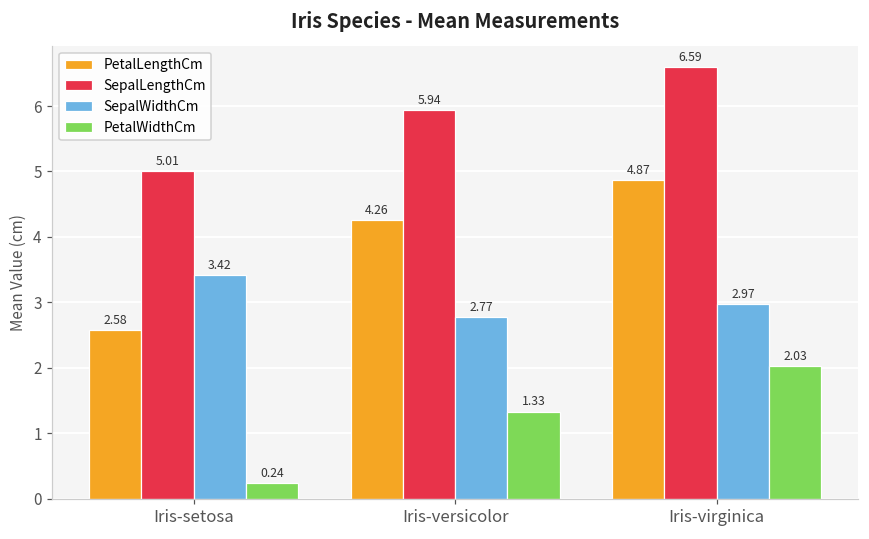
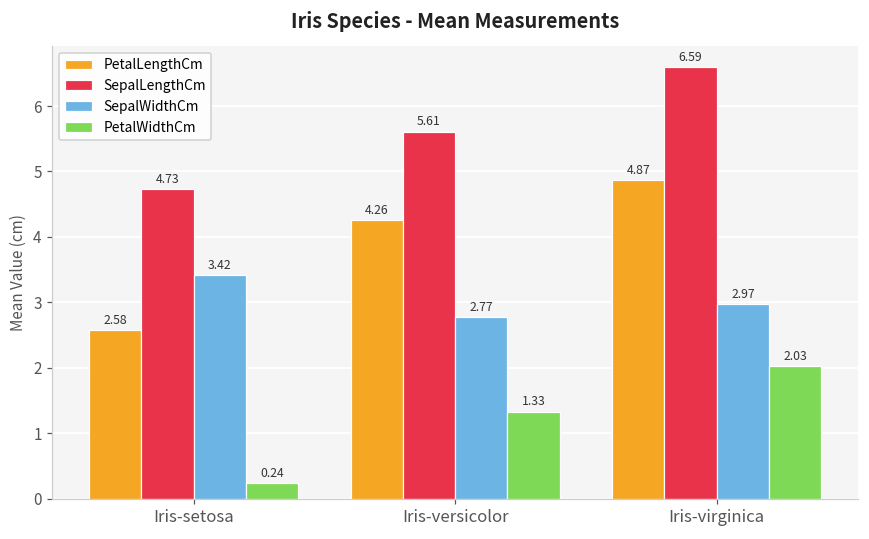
SepalLengthCm, Iris-setosa: 5.01 -> 4.73
SepalLengthCm, Iris-versicolor: 5.94 -> 5.61
